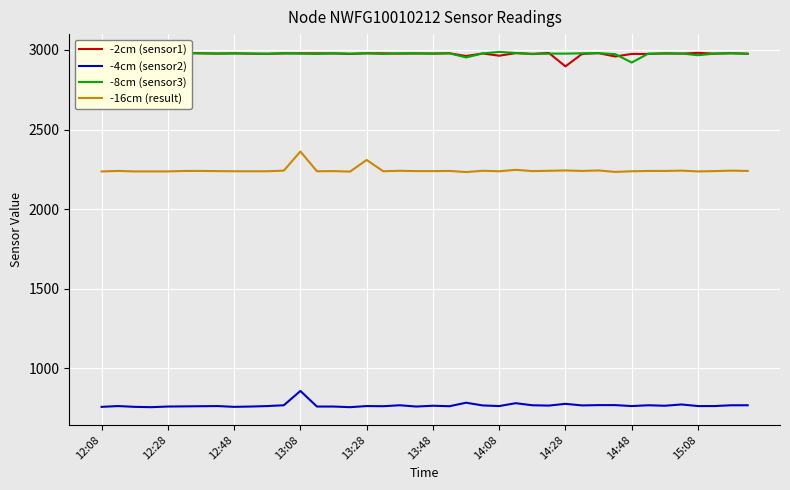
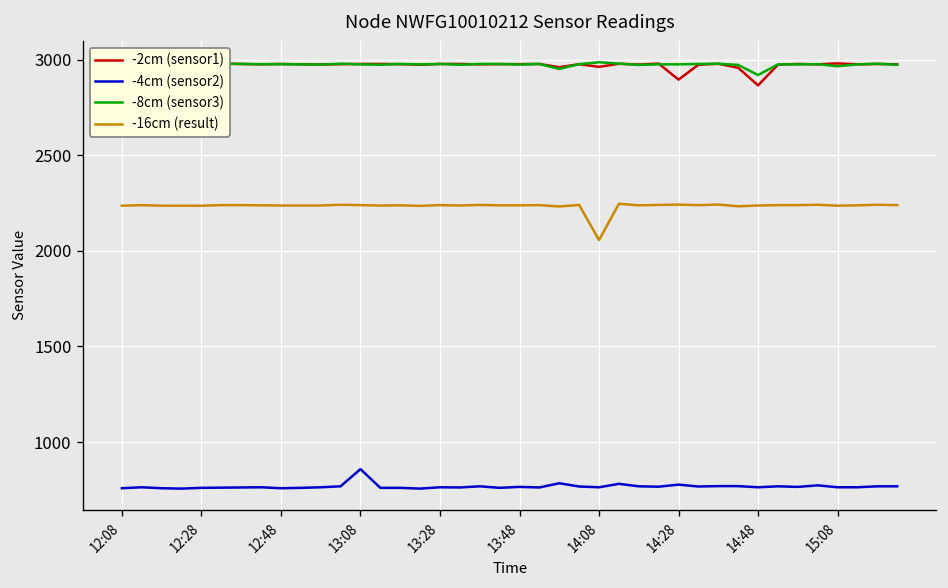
-16cm (result), 13:08: 2360 -> 2240
-16cm (result), 13:28: 2310 -> 2240
-16cm (result), 14:08: 2240 -> 2060
-2cm (sensor1), 14:48: 2980 -> 2870
